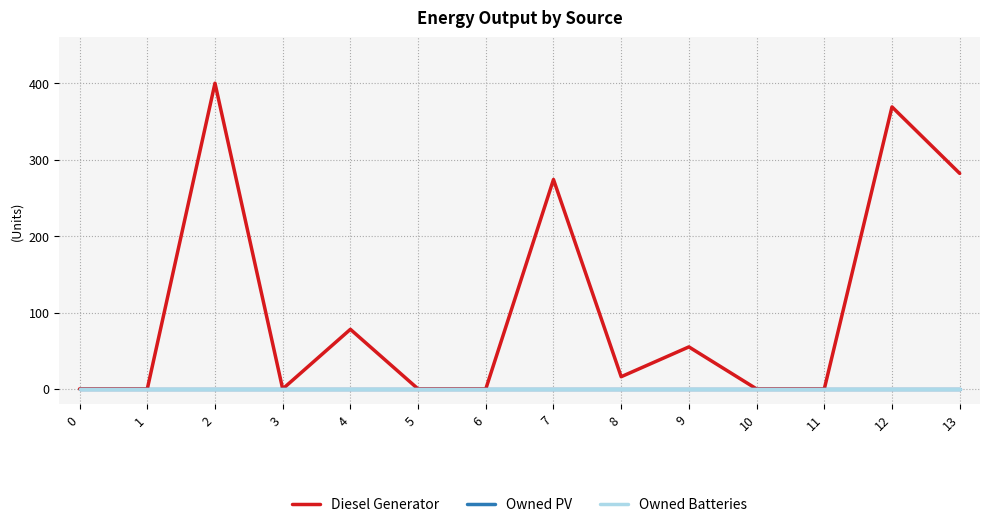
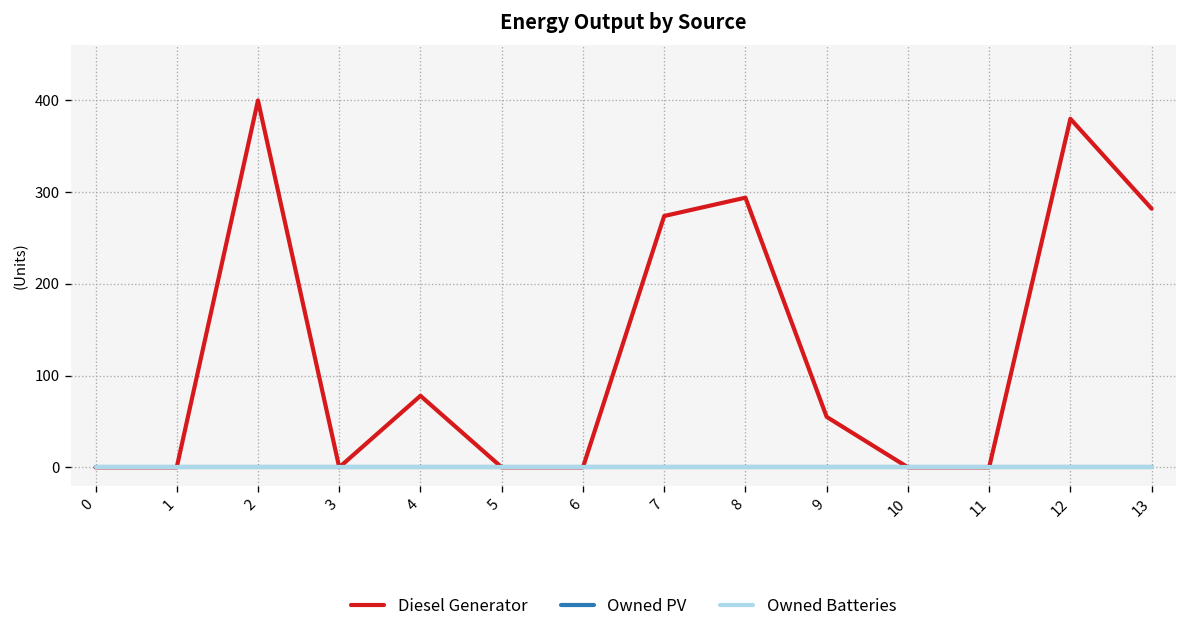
Diesel Generator, 8: 20 -> 290
Diesel Generator, 12: 370 -> 380
